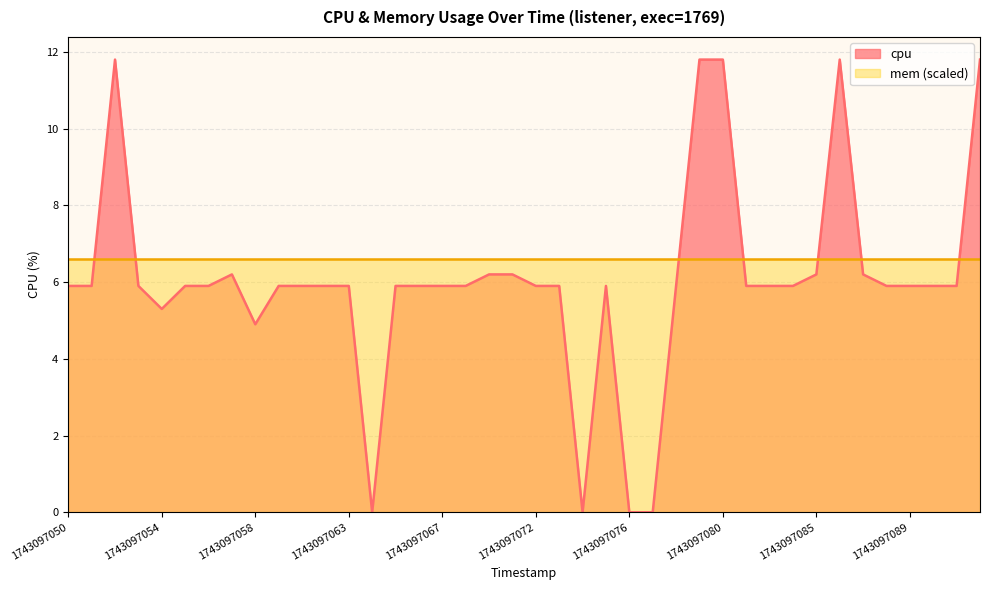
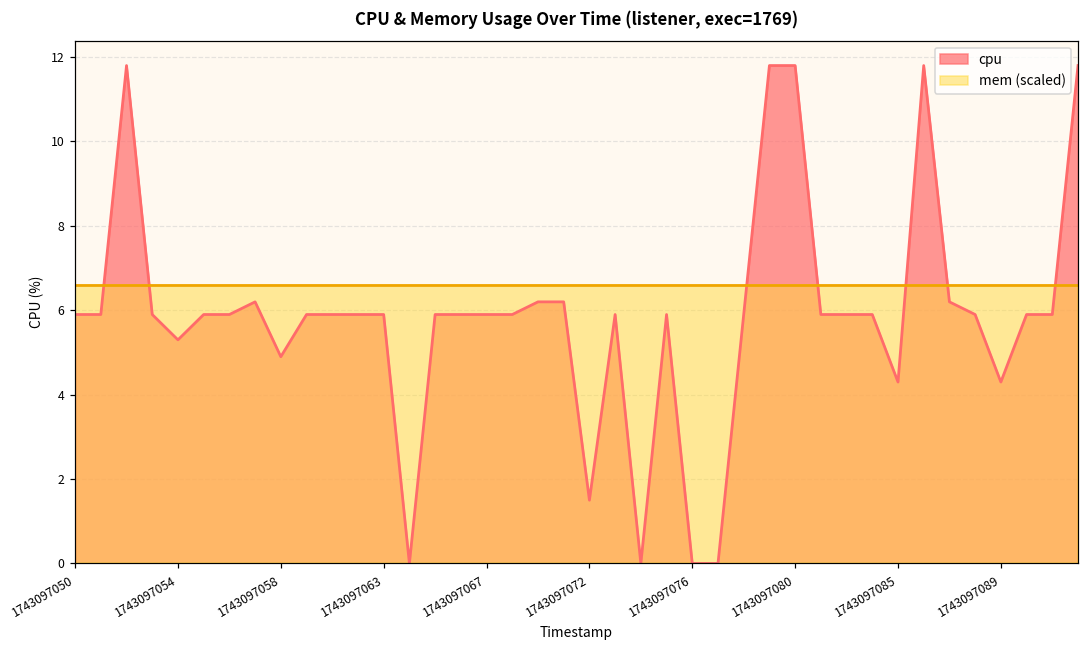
cpu, 1743097072: 5.9 -> 1.5
cpu, 1743097085: 6.2 -> 4.3
cpu, 1743097089: 5.9 -> 4.3
